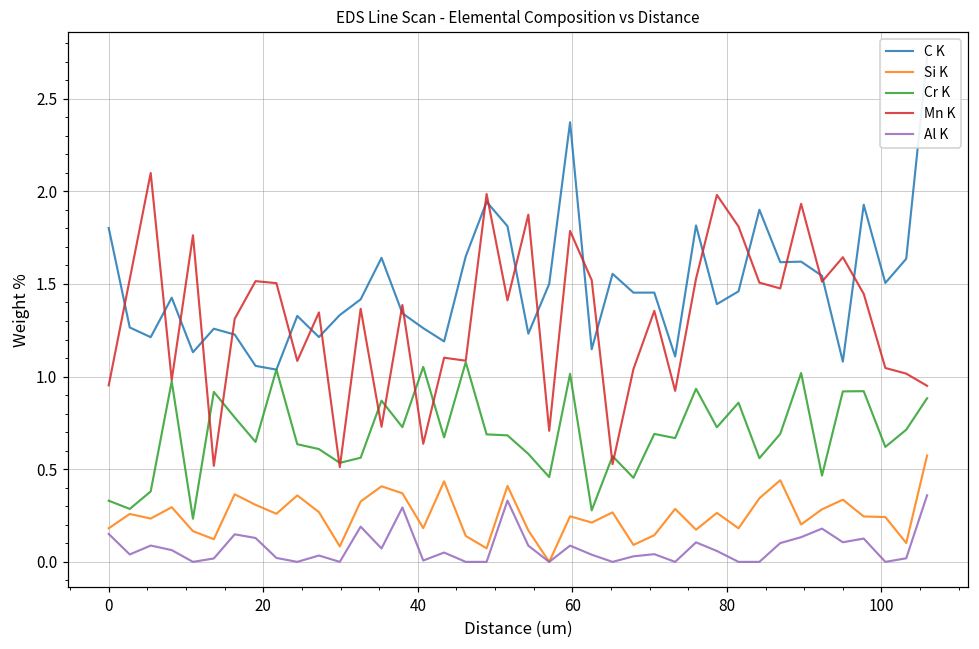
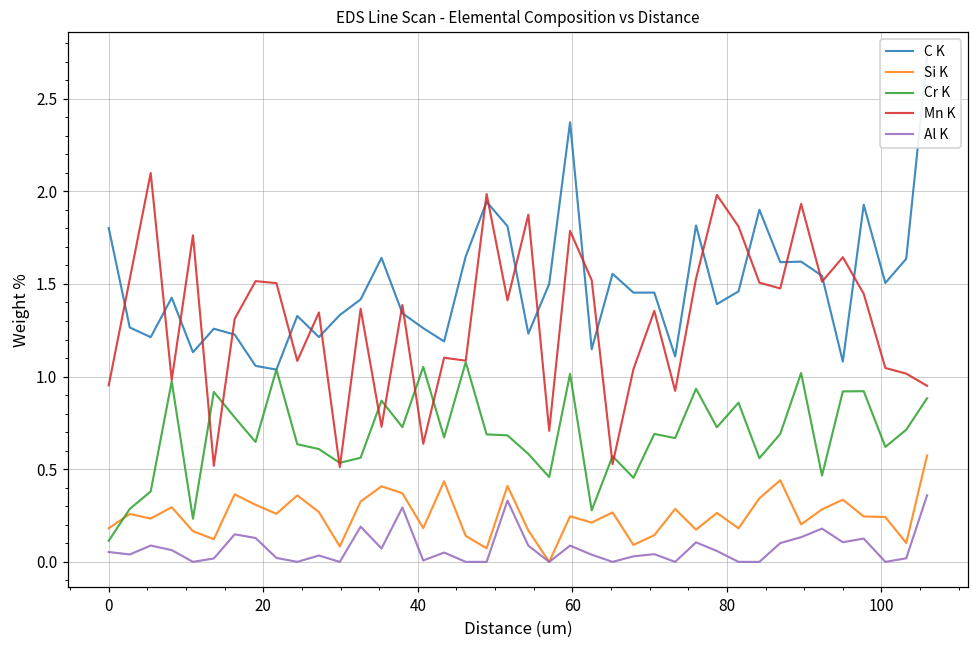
Cr K, 0: 0.33 -> 0.11
Al K, 0: 0.15 -> 0.05
